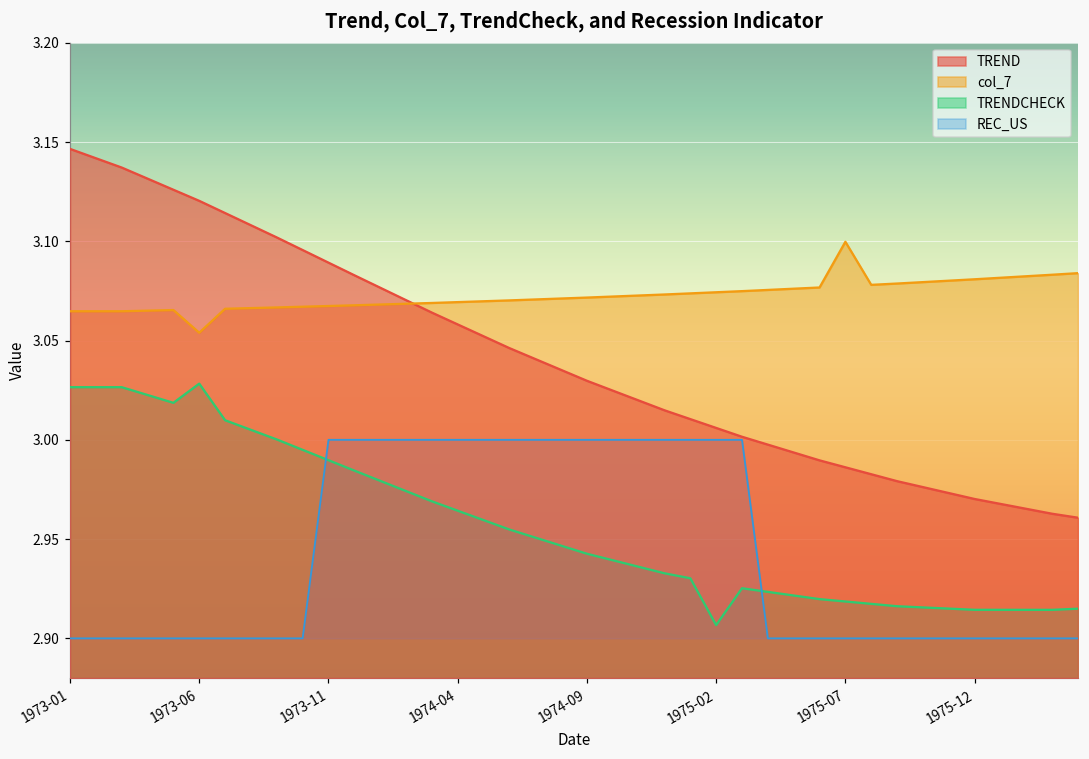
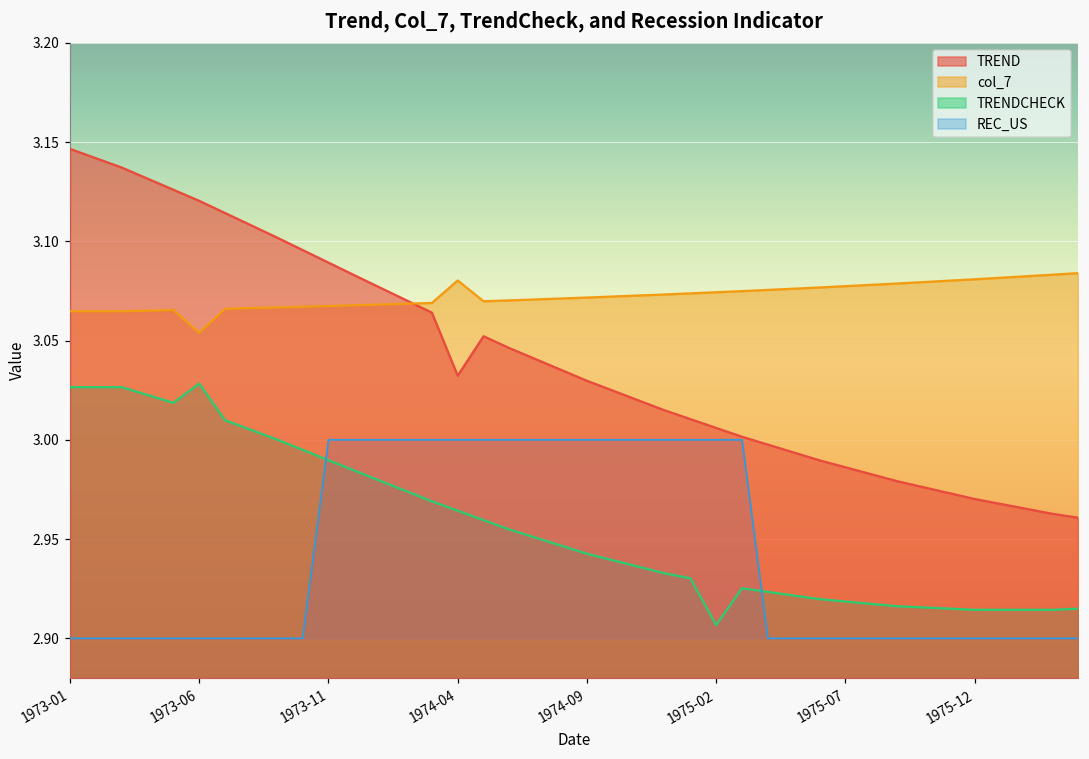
TREND, 1974-04: 3.058 -> 3.032
col_7, 1974-04: 3.069 -> 3.080
col_7, 1975-07: 3.100 -> 3.077
